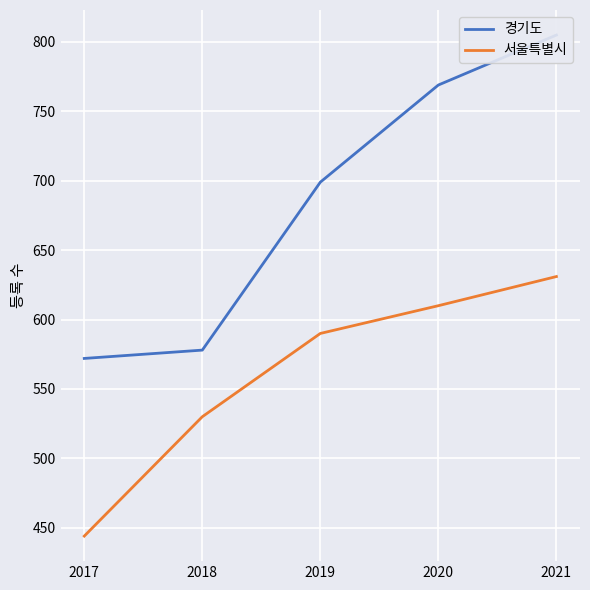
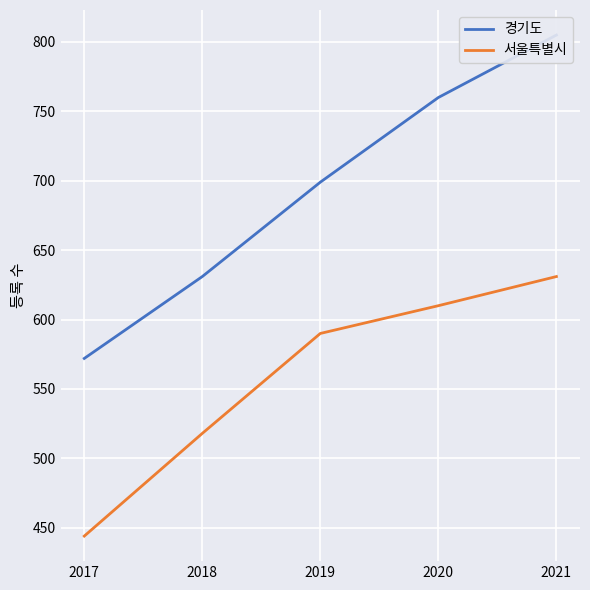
경기도, 2018: 578 -> 631
서울특별시, 2018: 530 -> 518
경기도, 2020: 769 -> 760
